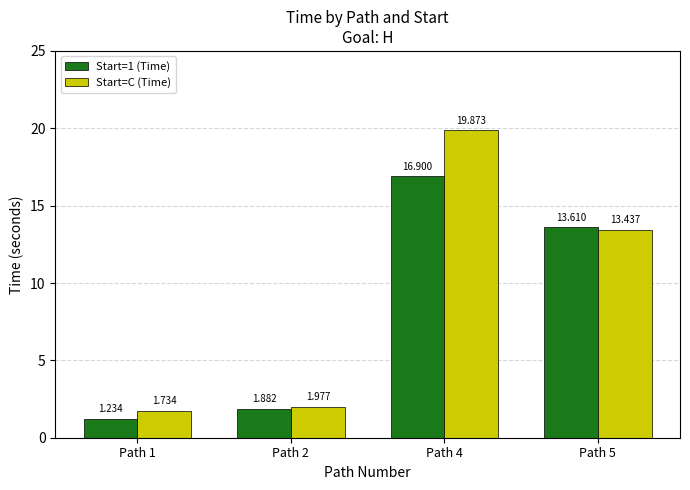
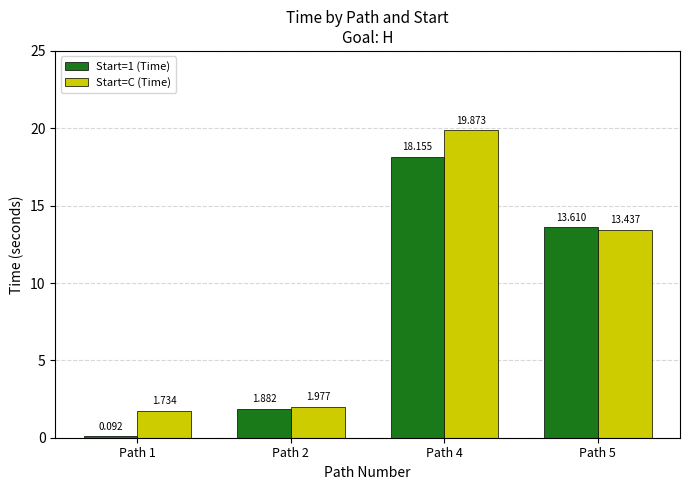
Start=1 (Time), Path 1: 1.234 -> 0.092
Start=1 (Time), Path 4: 16.900 -> 18.155
